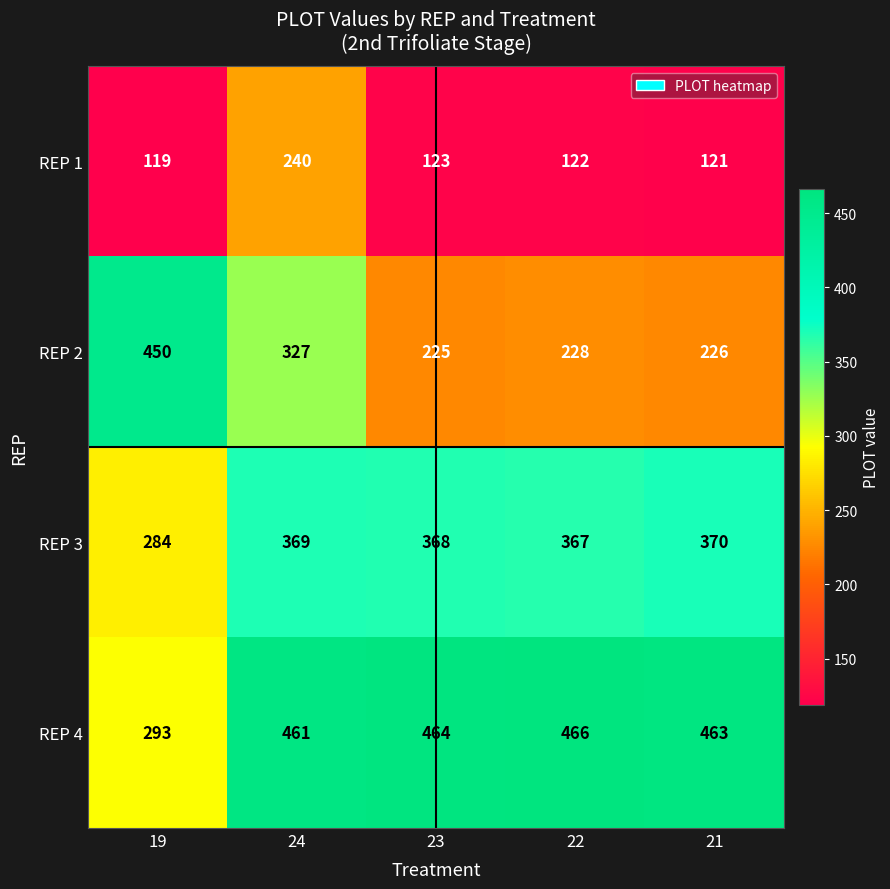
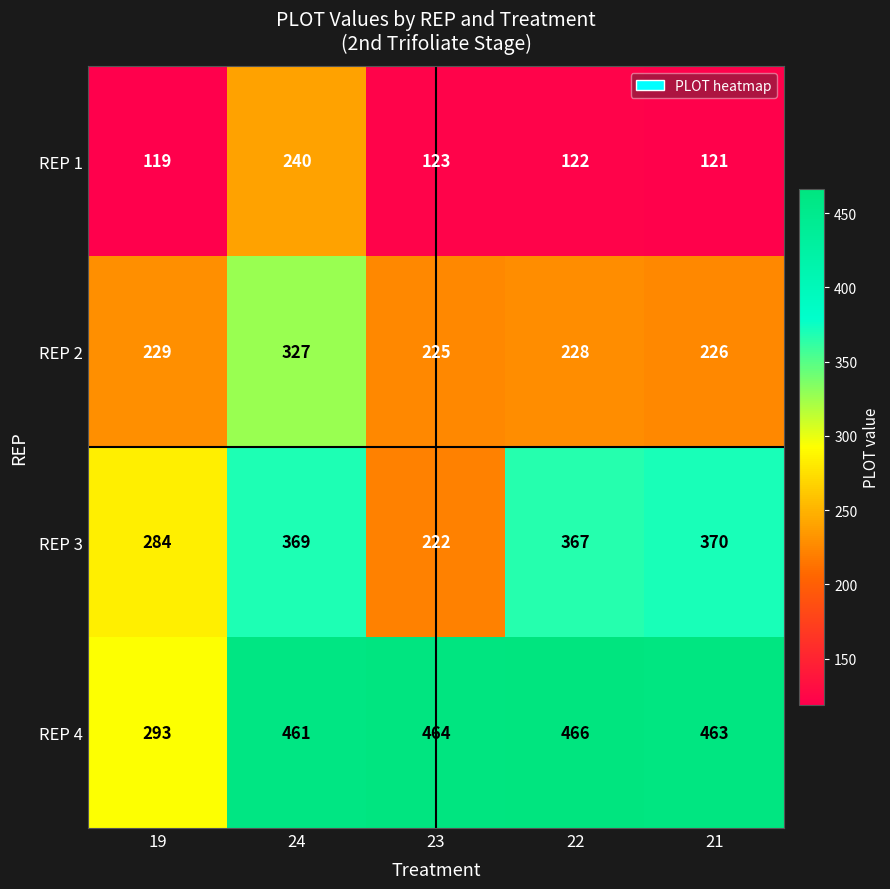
REP 2, 19: 450 -> 229
REP 3, 23: 368 -> 222
